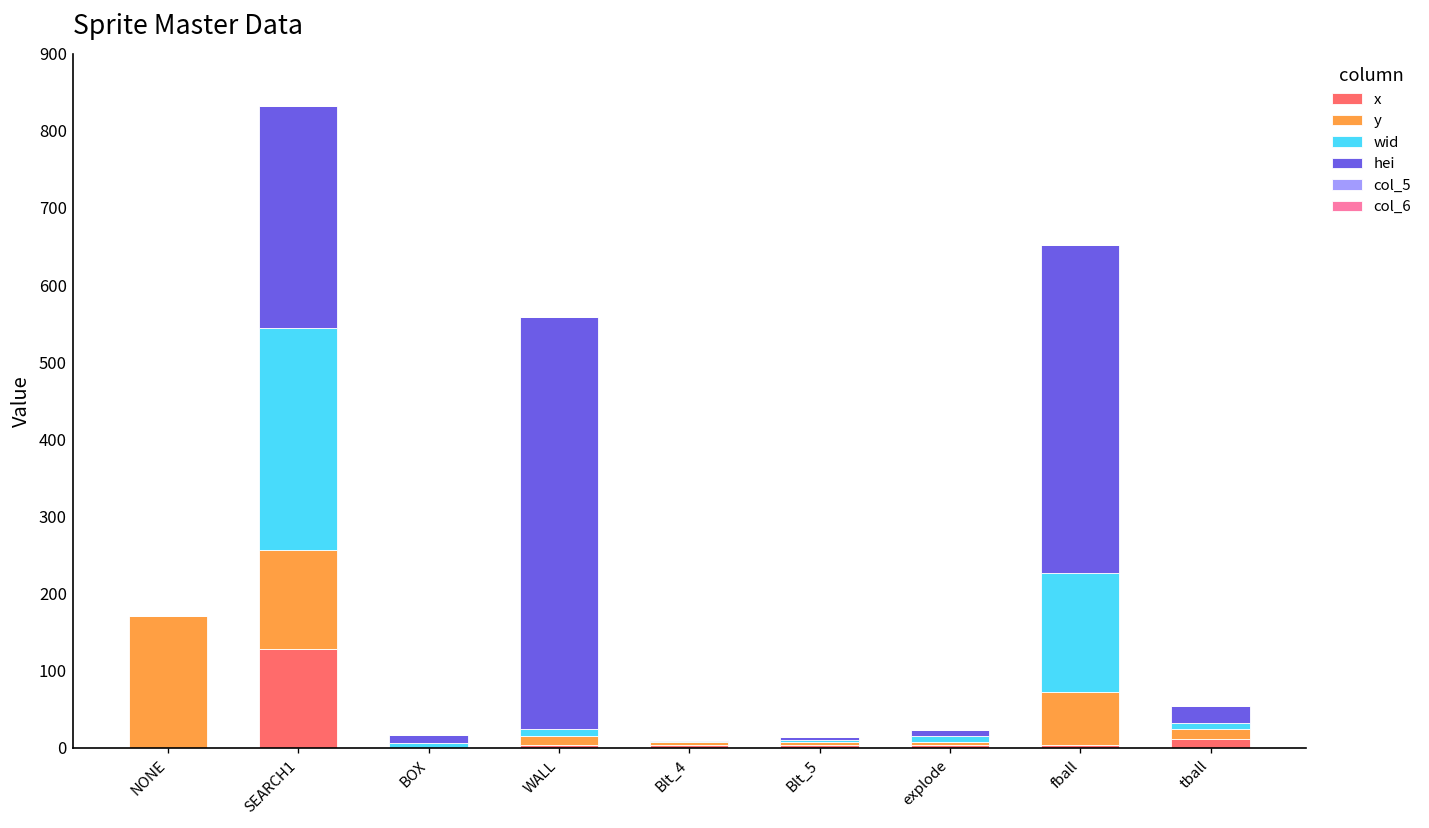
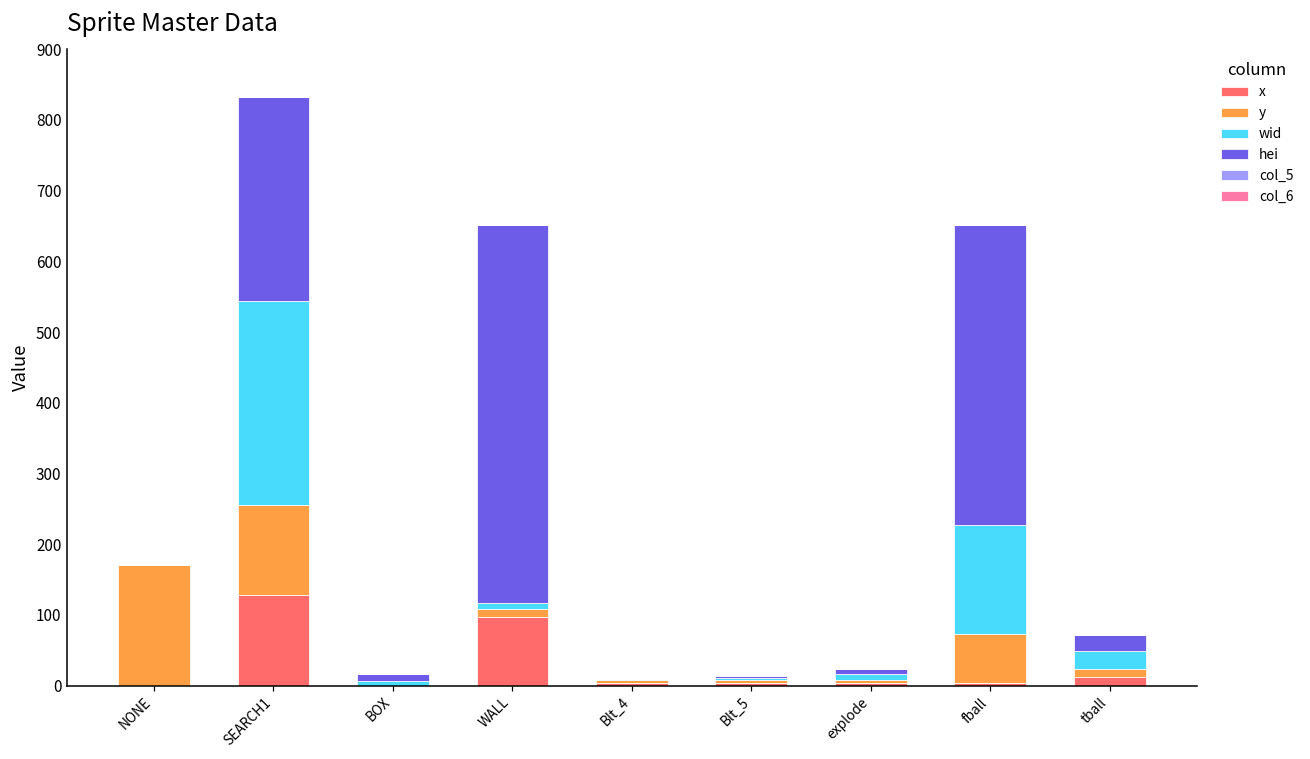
x, WALL: 0 -> 100
wid, tball: 10 -> 30
